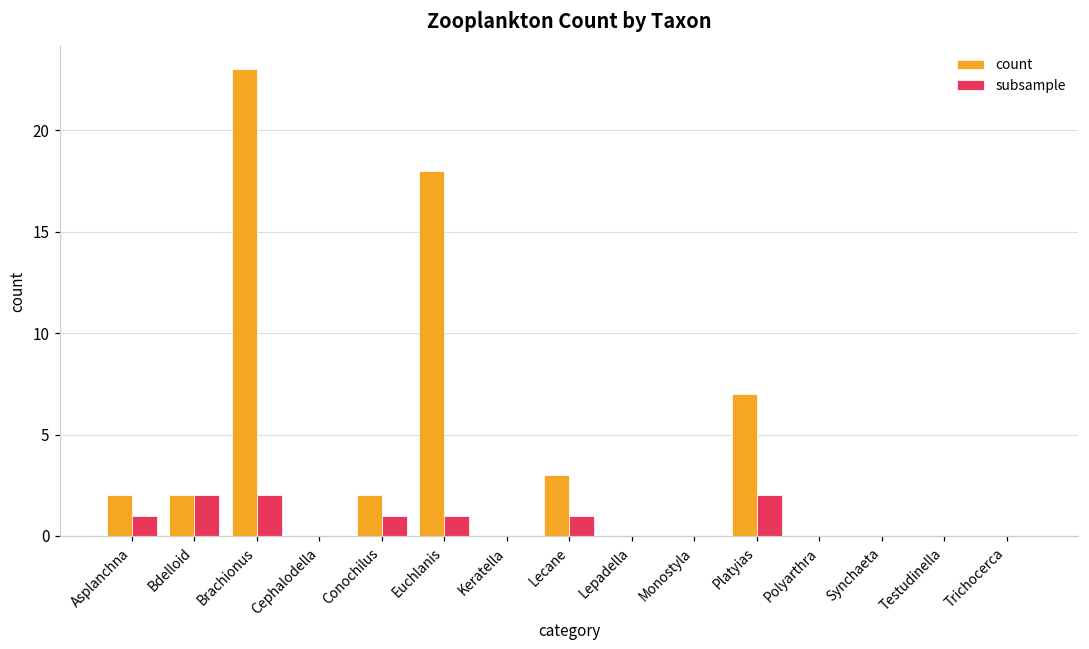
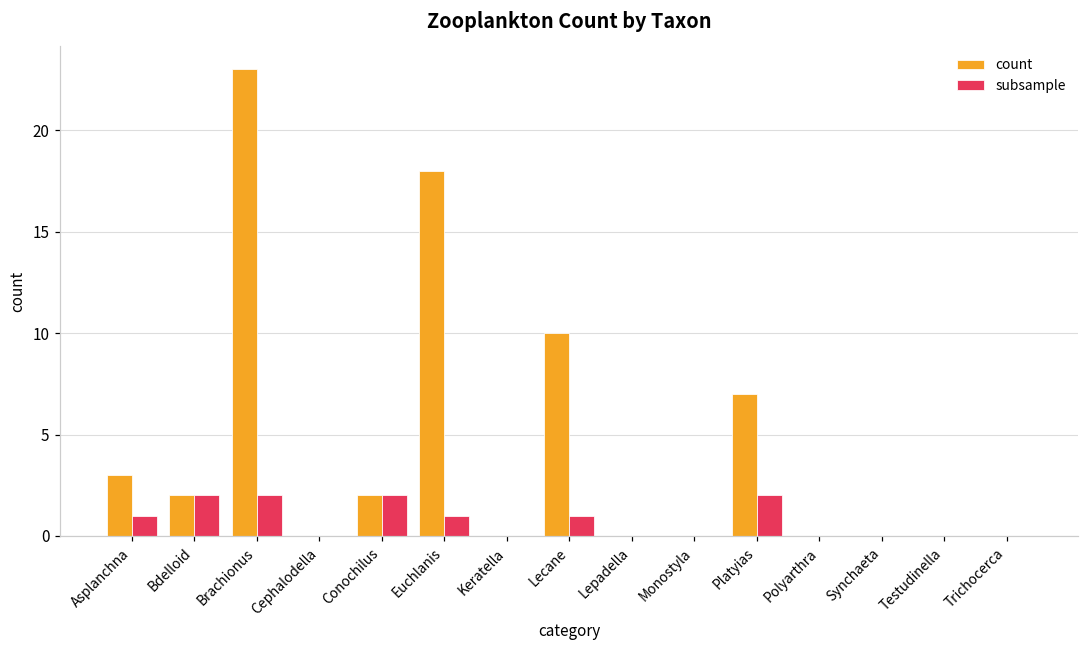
count, Asplanchna: 2 -> 3
subsample, Conochilus: 1 -> 2
count, Lecane: 3 -> 10
